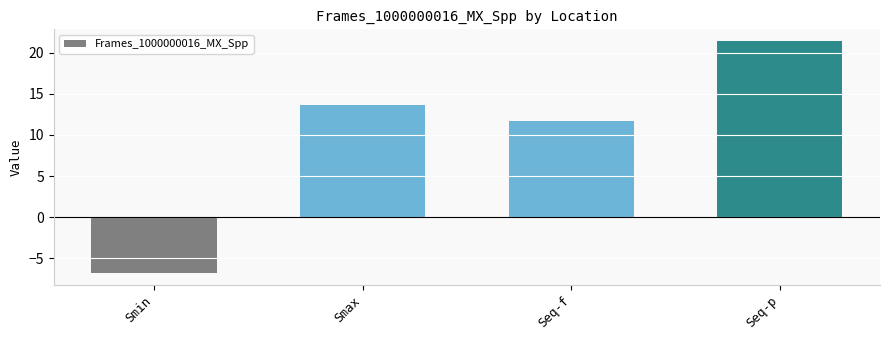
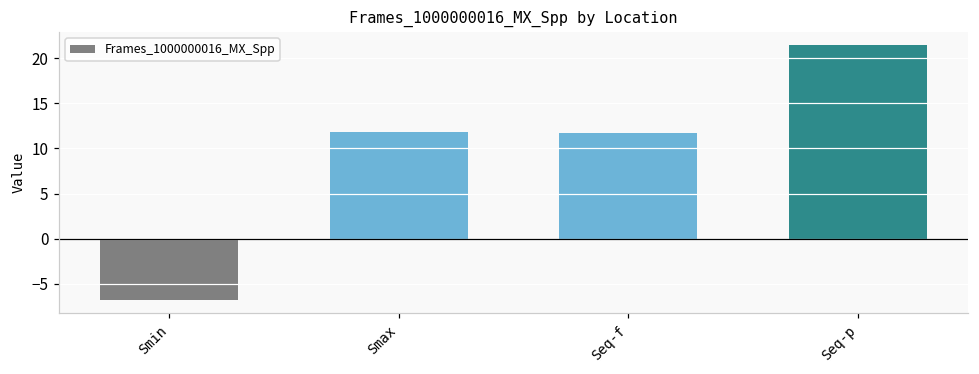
Smax: 14 -> 12
